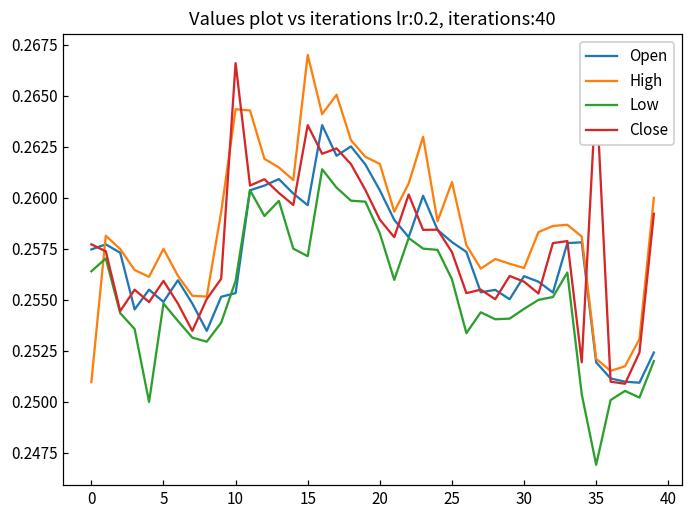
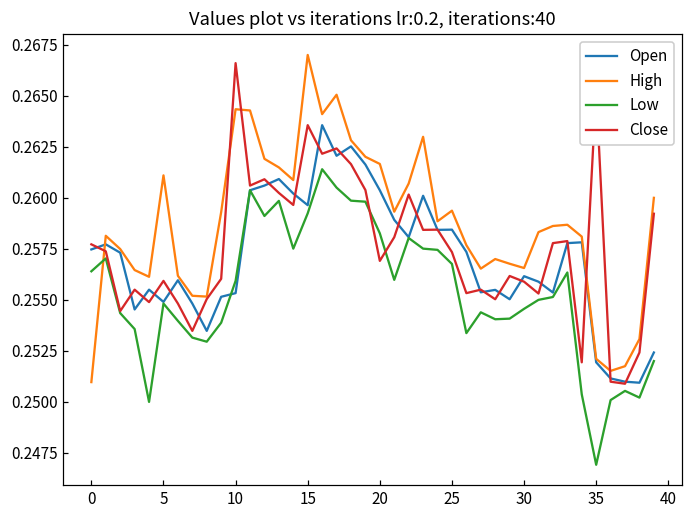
High, 5: 0.2575 -> 0.2611
Low, 15: 0.2571 -> 0.2592
Close, 20: 0.2589 -> 0.2569
Open, 25: 0.2578 -> 0.2584
High, 25: 0.2608 -> 0.2594
Low, 25: 0.2560 -> 0.2568
